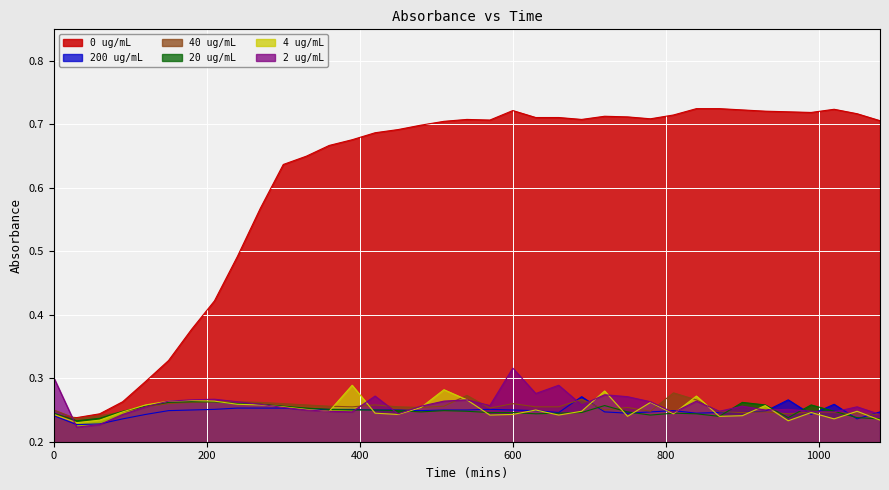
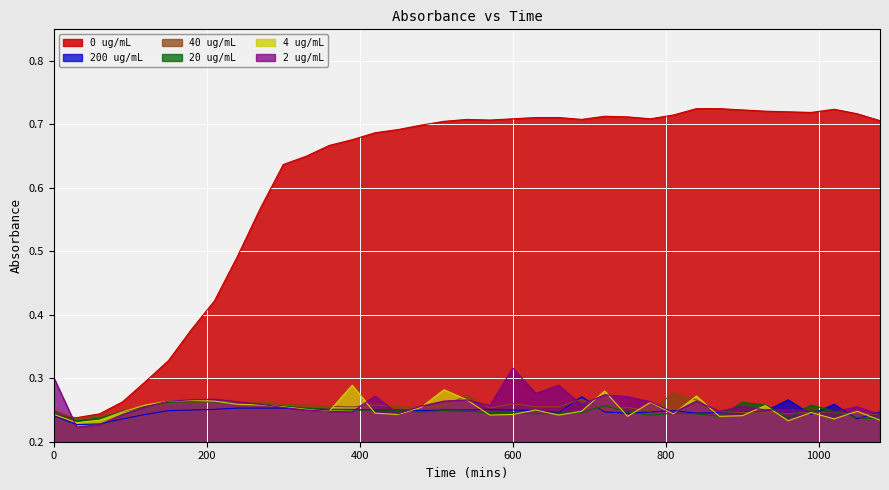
0 ug/mL, 600: 0.72 -> 0.71
